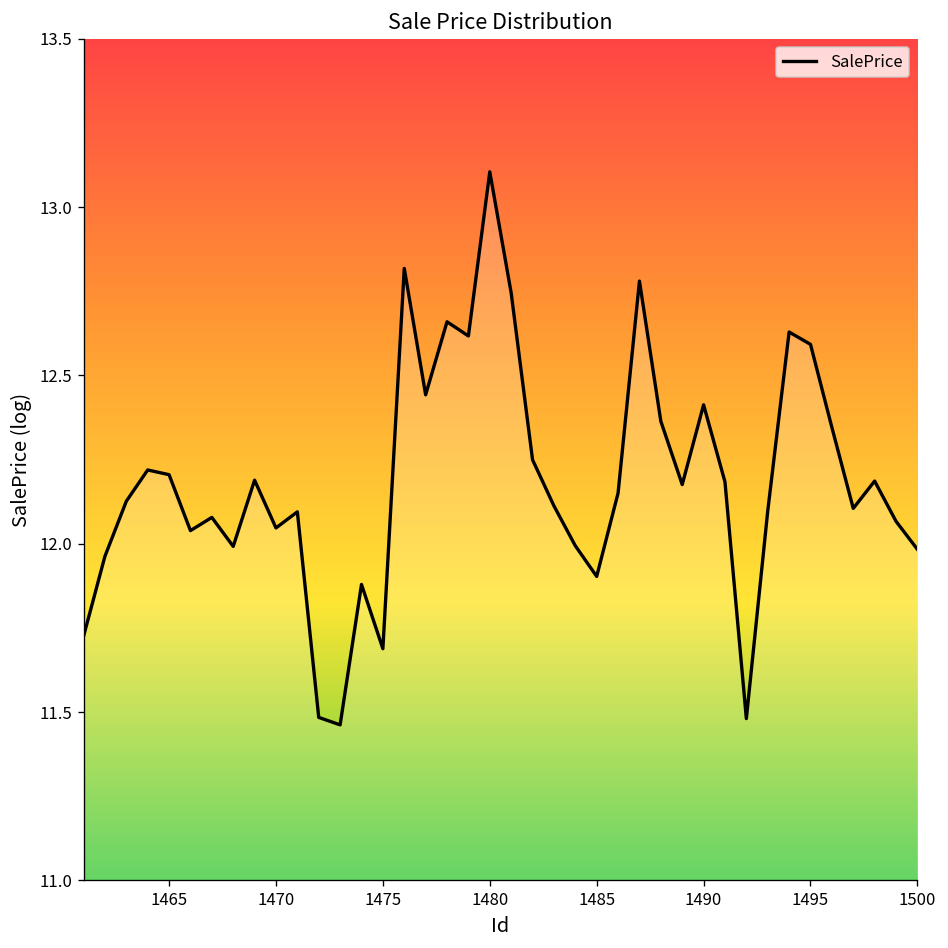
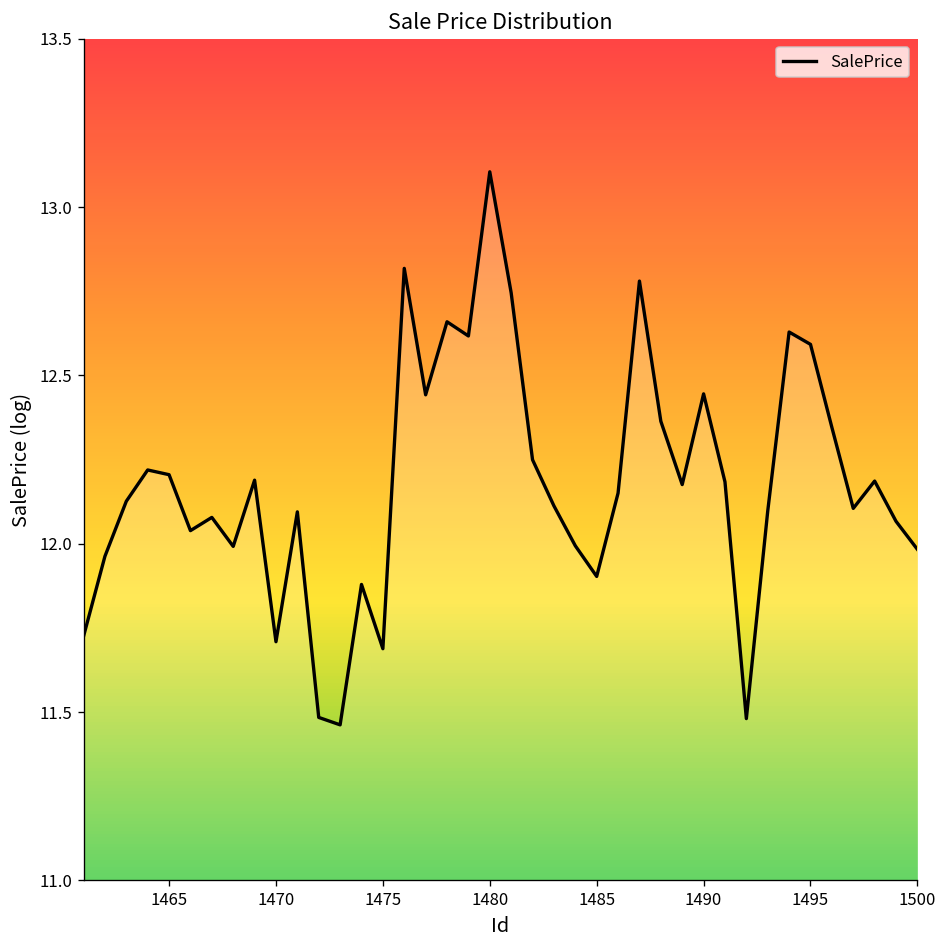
1470: 12.05 -> 11.71
1490: 12.41 -> 12.45
